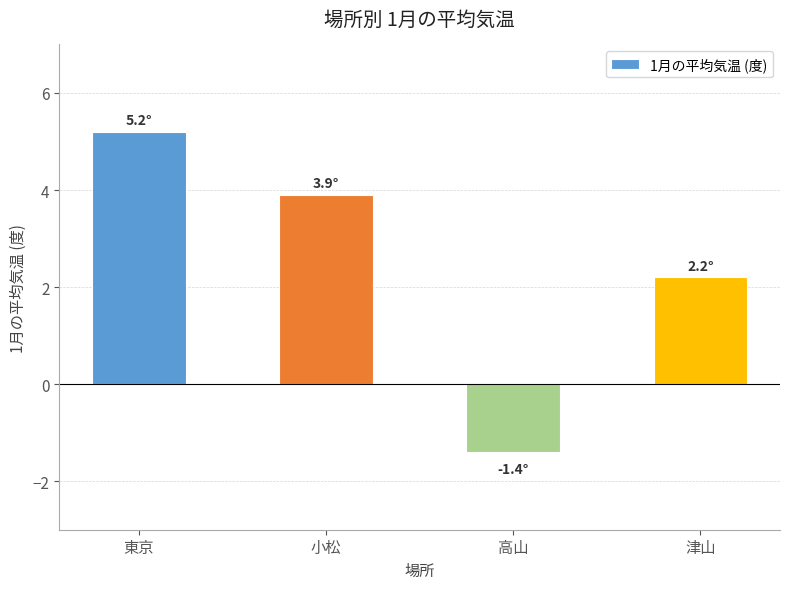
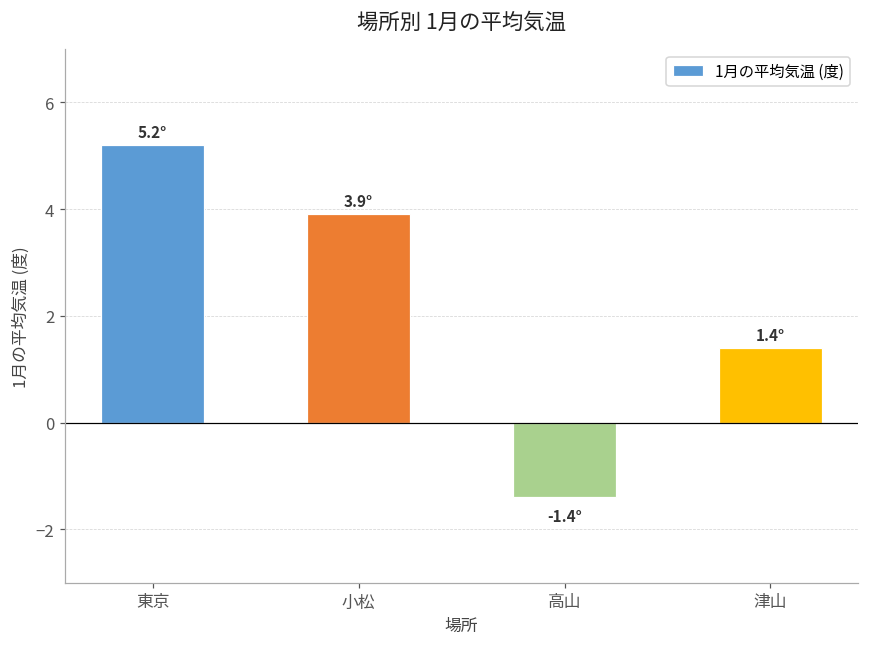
津山: 2.2° -> 1.4°
